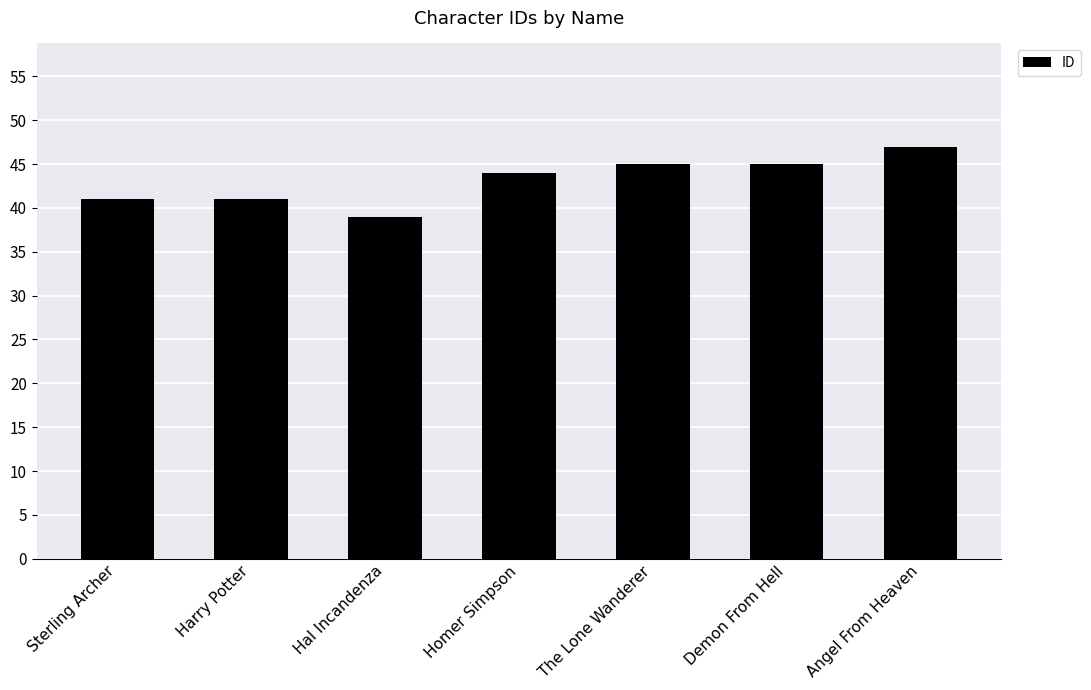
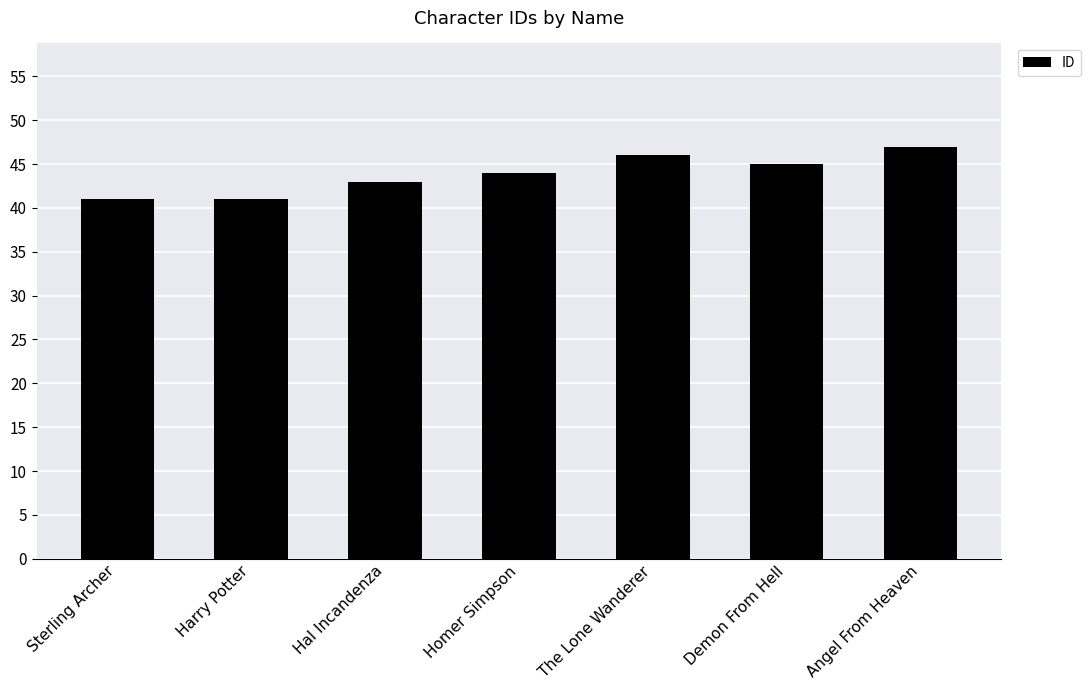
Hal Incandenza: 39 -> 43
The Lone Wanderer: 45 -> 46
